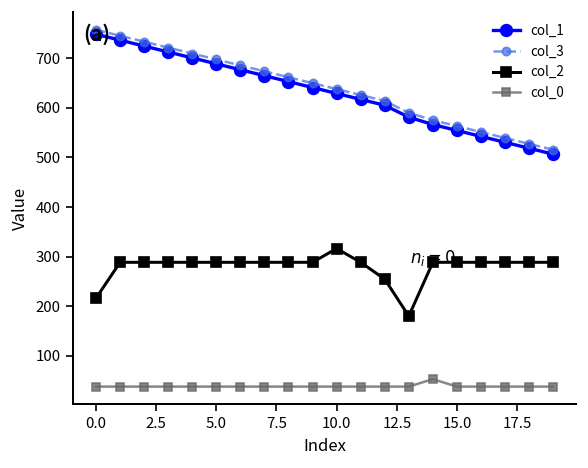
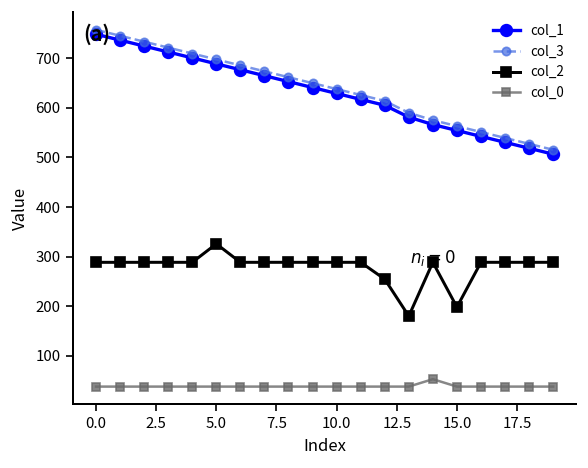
col_2, 0.0: 220 -> 290
col_2, 5.0: 290 -> 330
col_2, 10.0: 320 -> 290
col_2, 15.0: 290 -> 200
